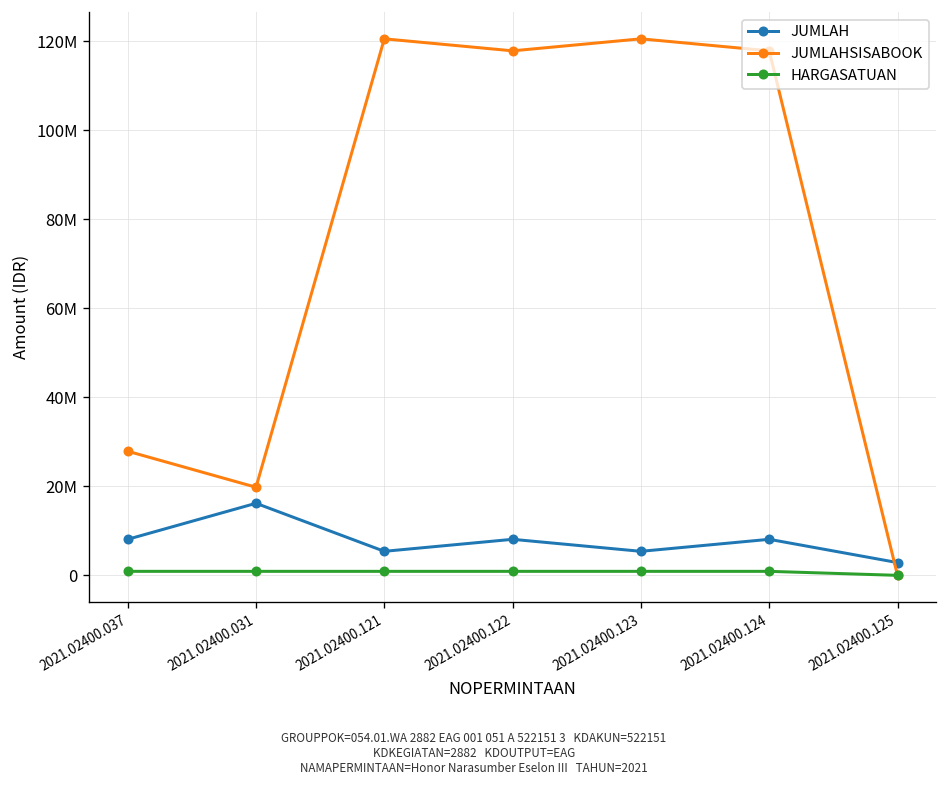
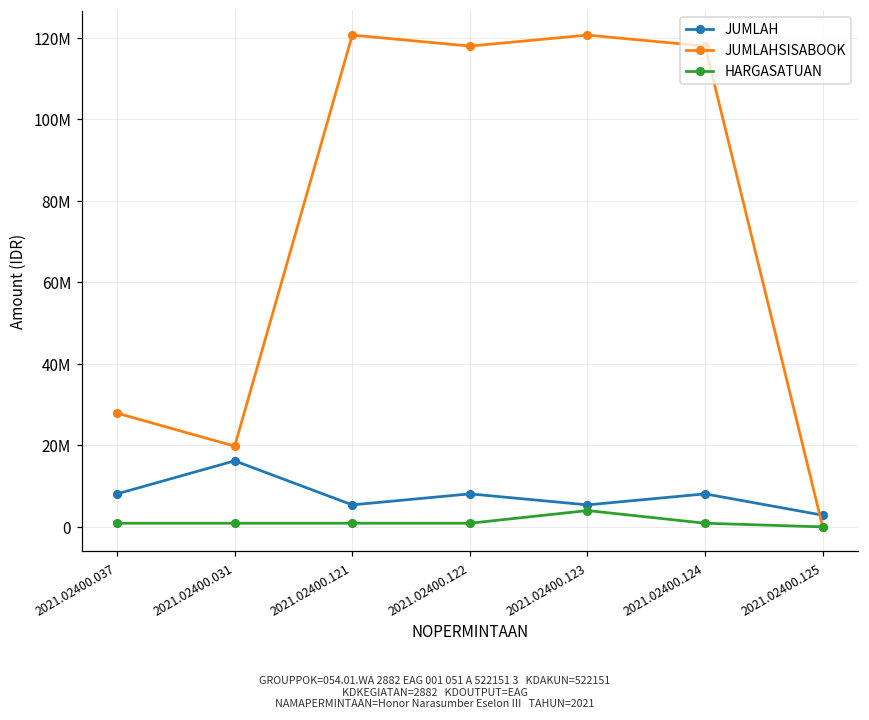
HARGASATUAN, 2021.02400.123: 1000000 -> 4000000
